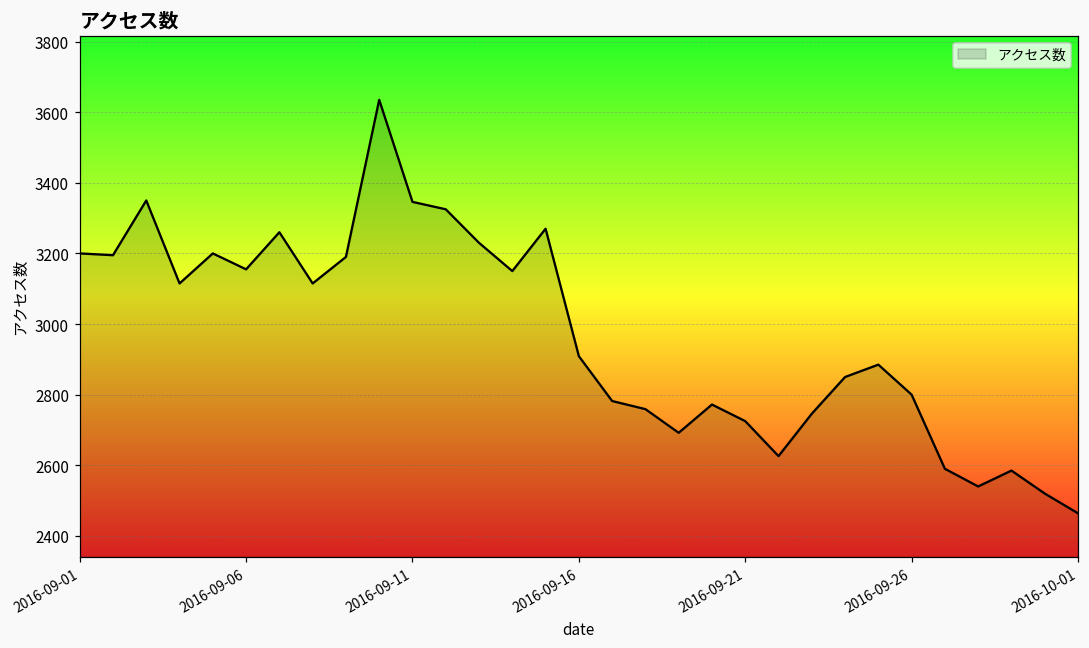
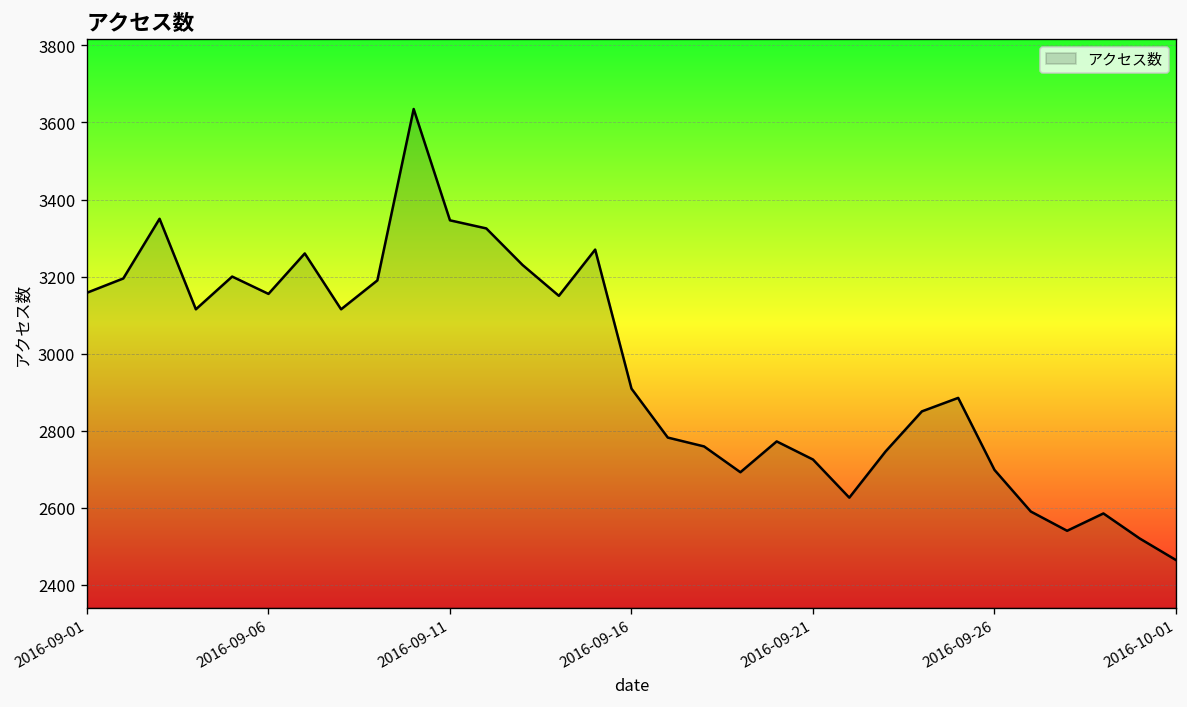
2016-09-01: 3200 -> 3160
2016-09-26: 2800 -> 2700
